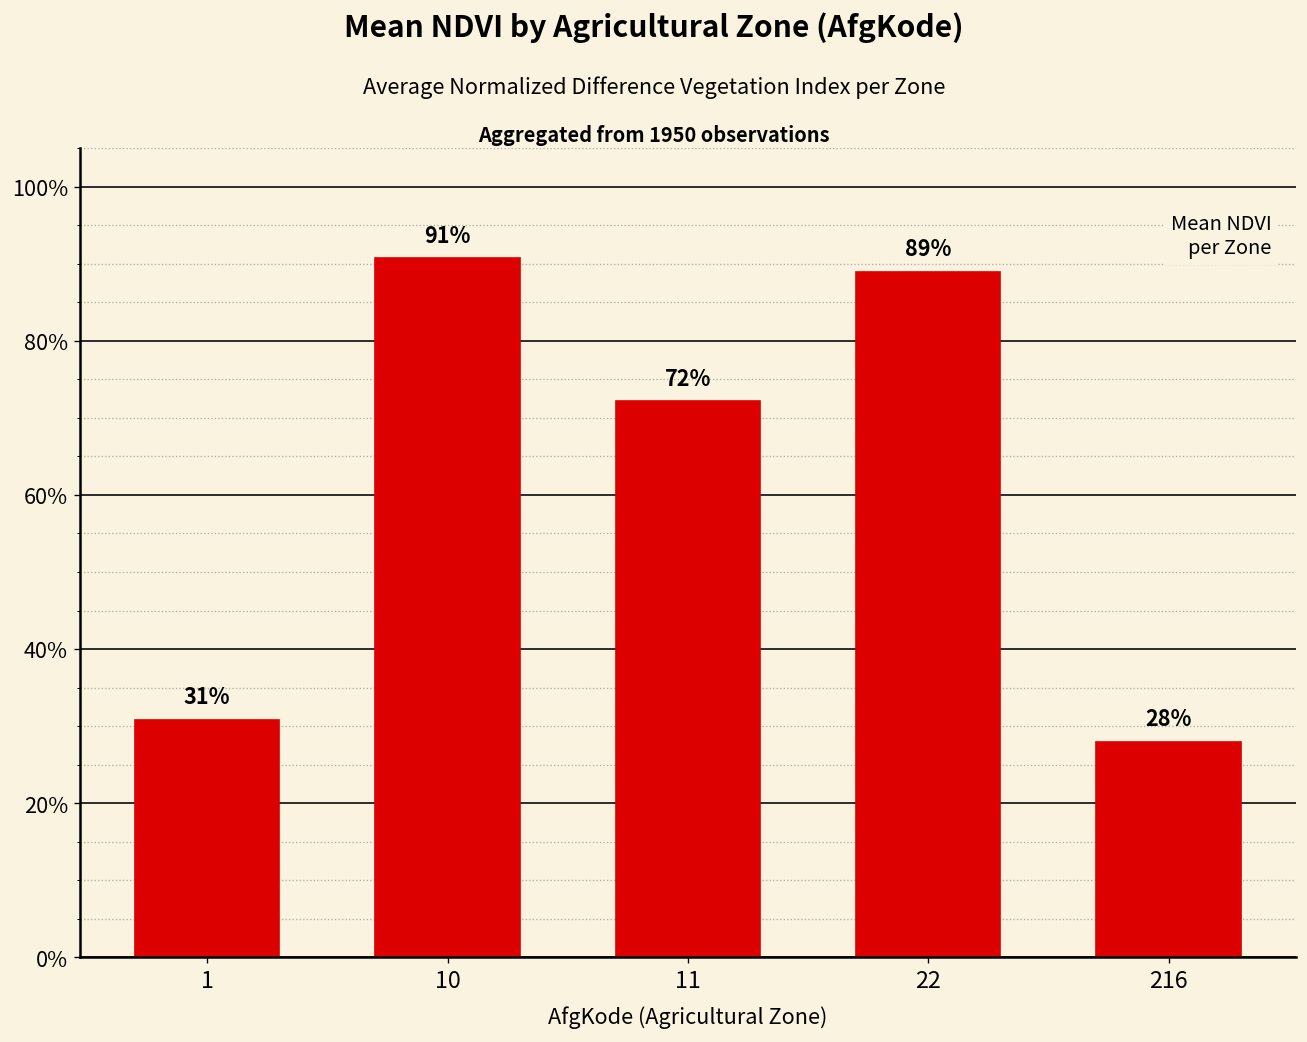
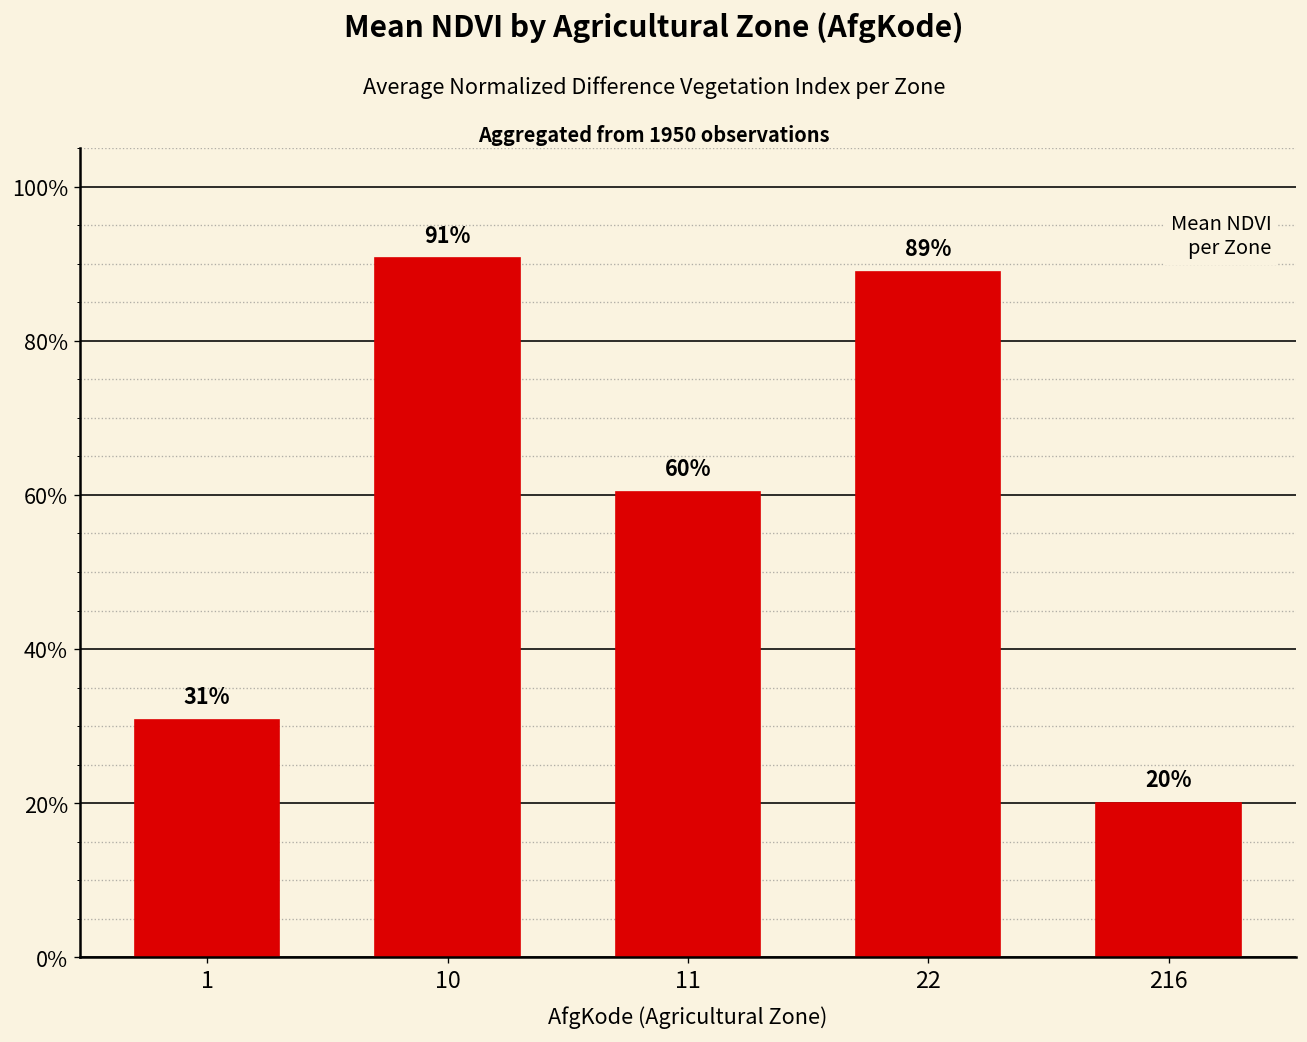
11: 72% -> 60%
216: 28% -> 20%
